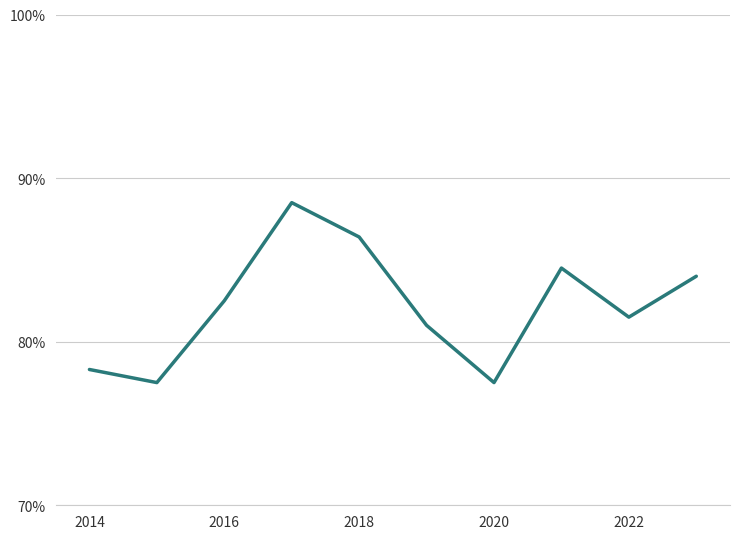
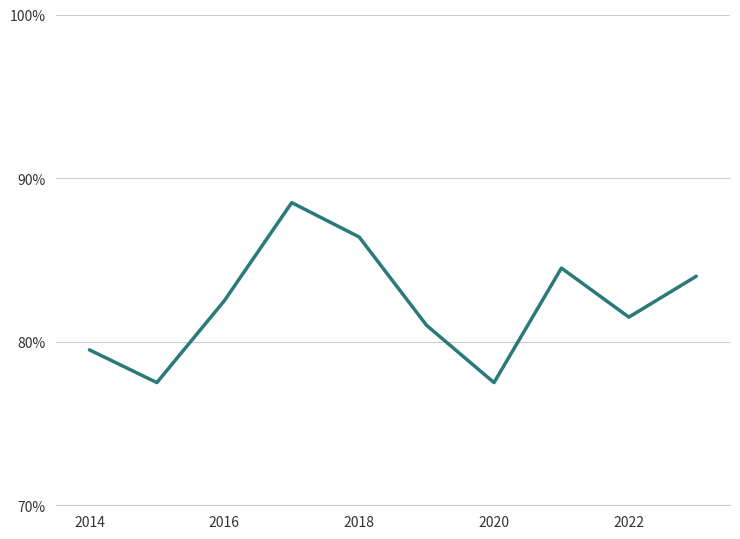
2014: 78.3% -> 79.5%
